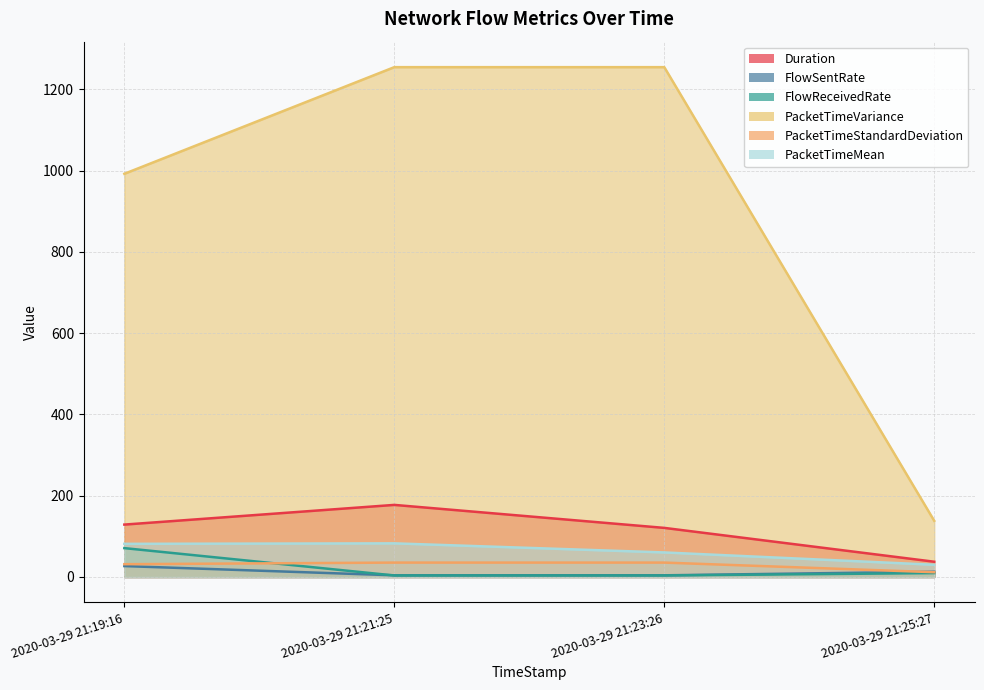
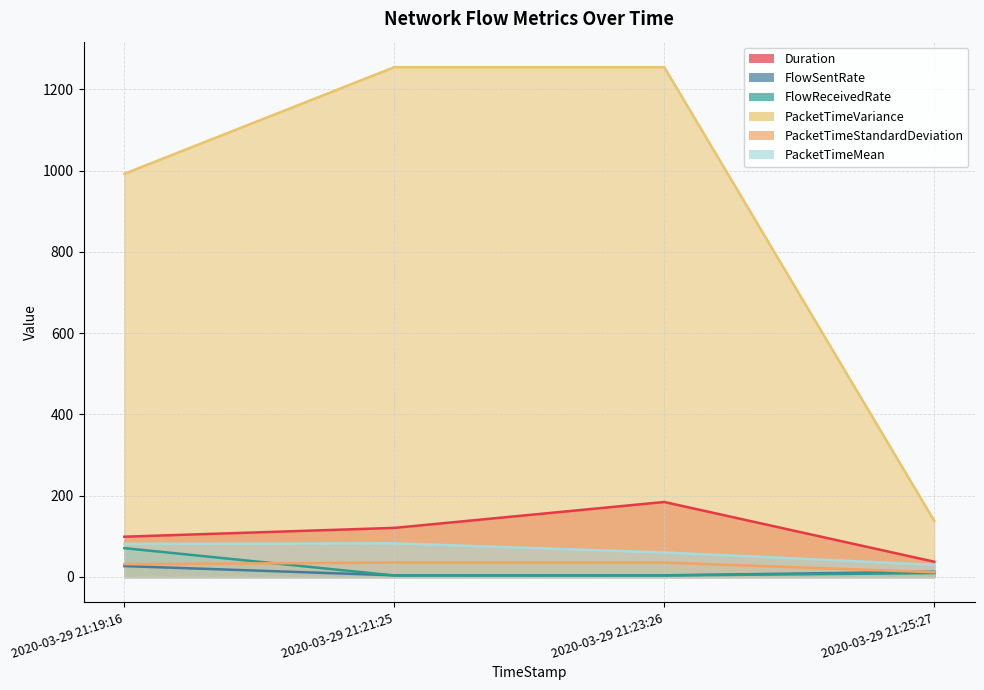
Duration, 2020-03-29 21:19:16: 130 -> 100
Duration, 2020-03-29 21:21:25: 180 -> 120
Duration, 2020-03-29 21:23:26: 120 -> 180
